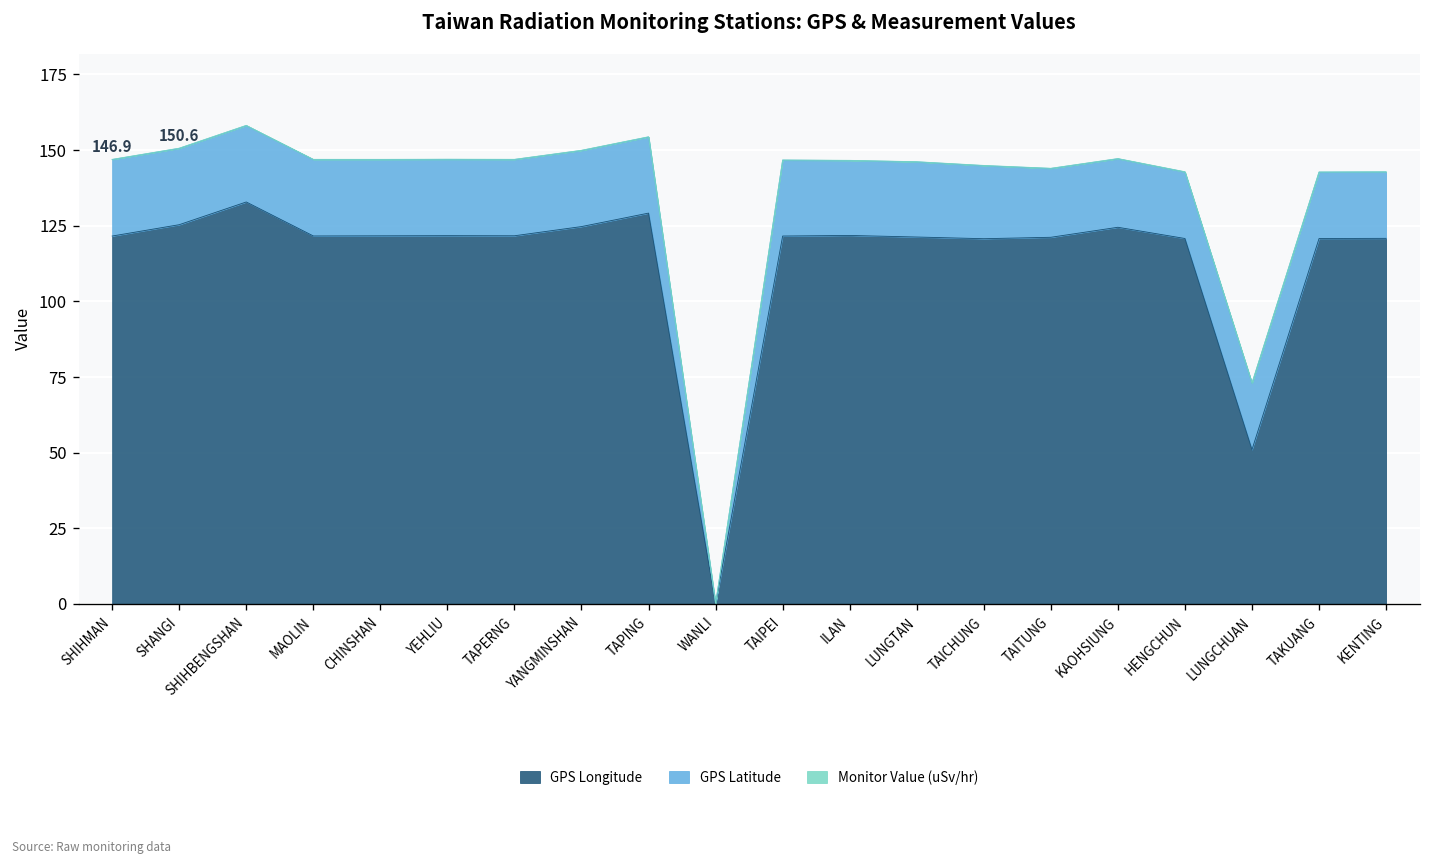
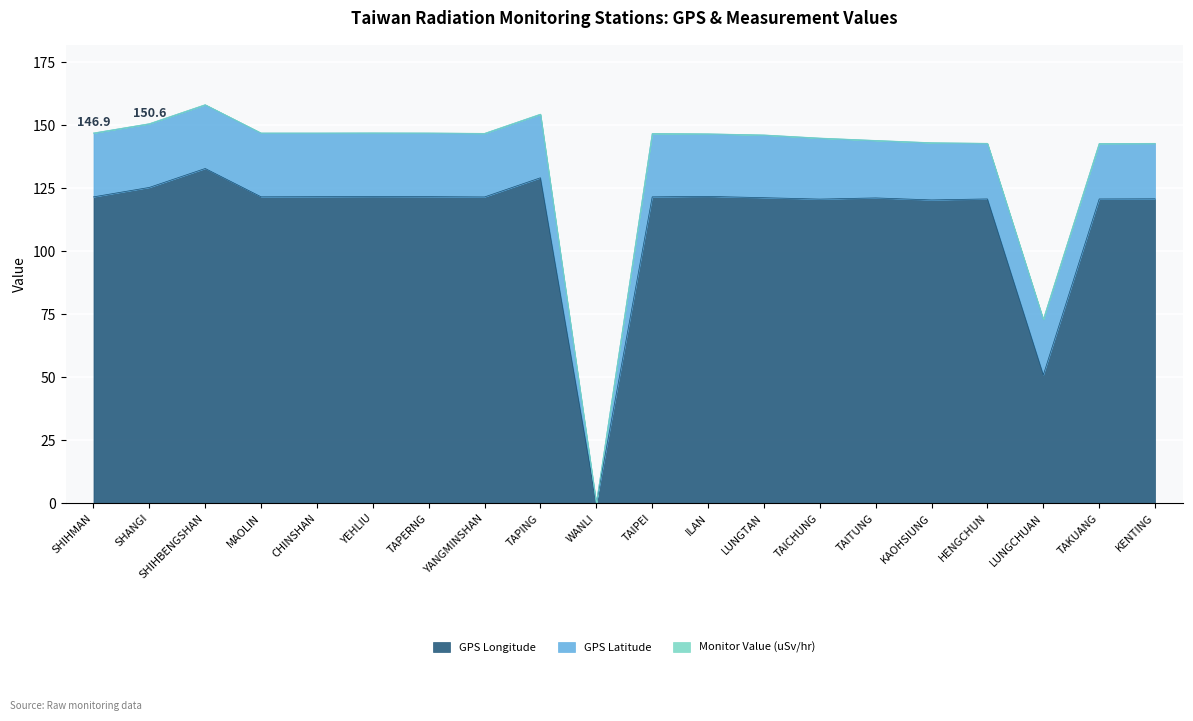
GPS Longitude, YANGMINSHAN: 125 -> 122
GPS Longitude, KAOHSIUNG: 124 -> 120
